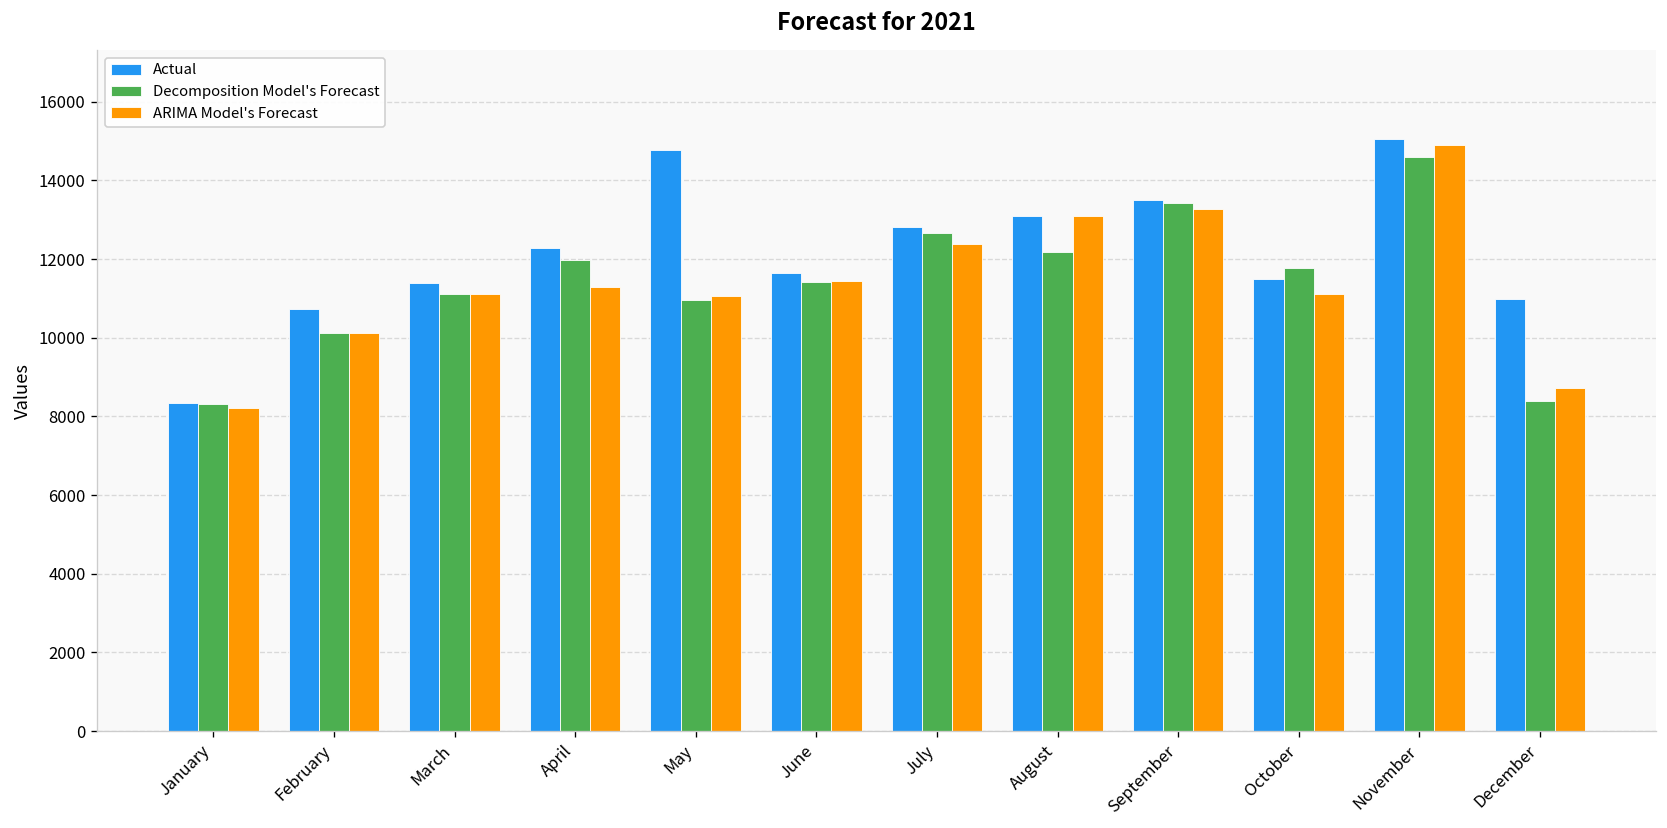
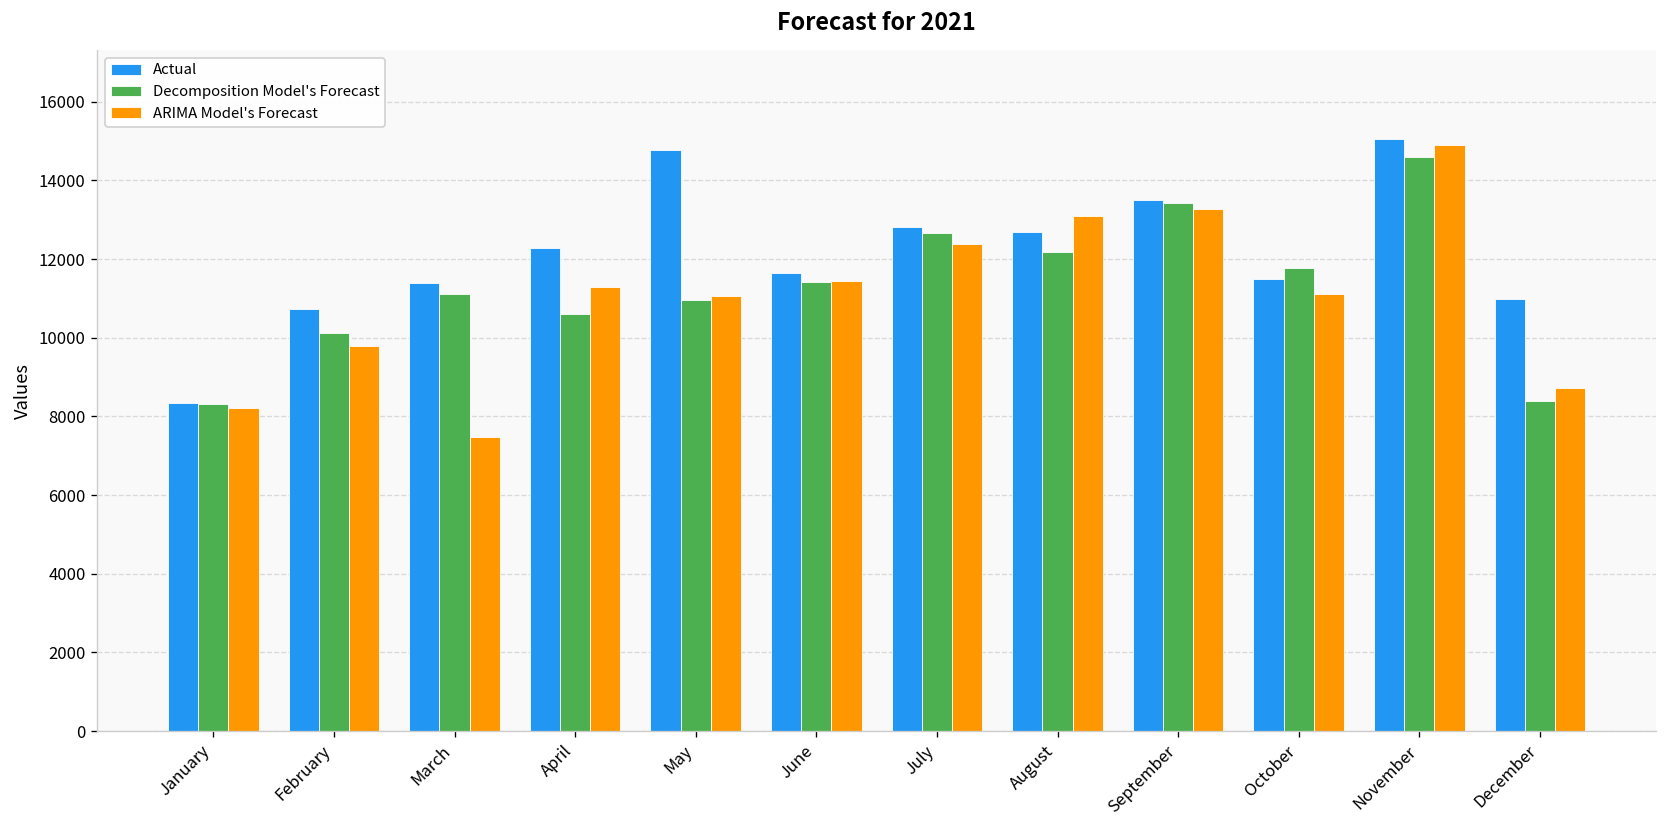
ARIMA Model's Forecast, February: 10100 -> 9800
ARIMA Model's Forecast, March: 11100 -> 7500
Decomposition Model's Forecast, April: 12000 -> 10600
Actual, August: 13100 -> 12700
